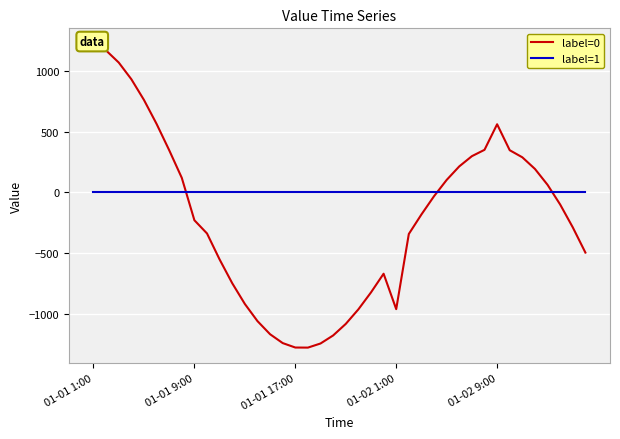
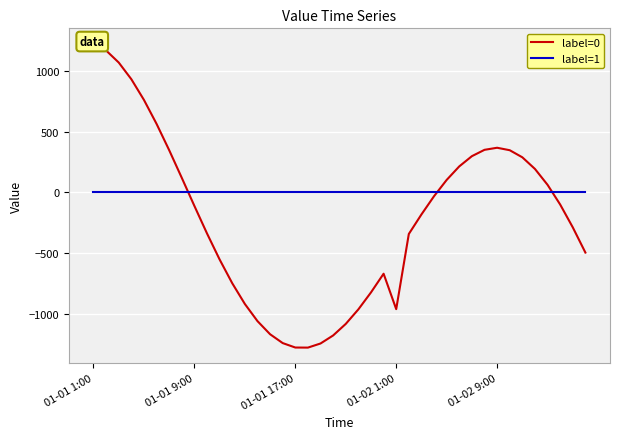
label=0, 01-01 9:00: -230 -> -110
label=0, 01-02 9:00: 560 -> 370
